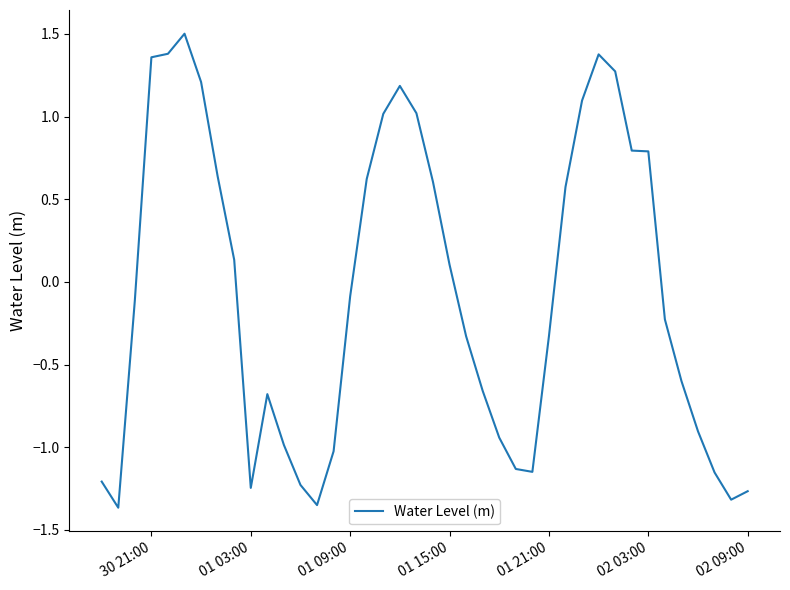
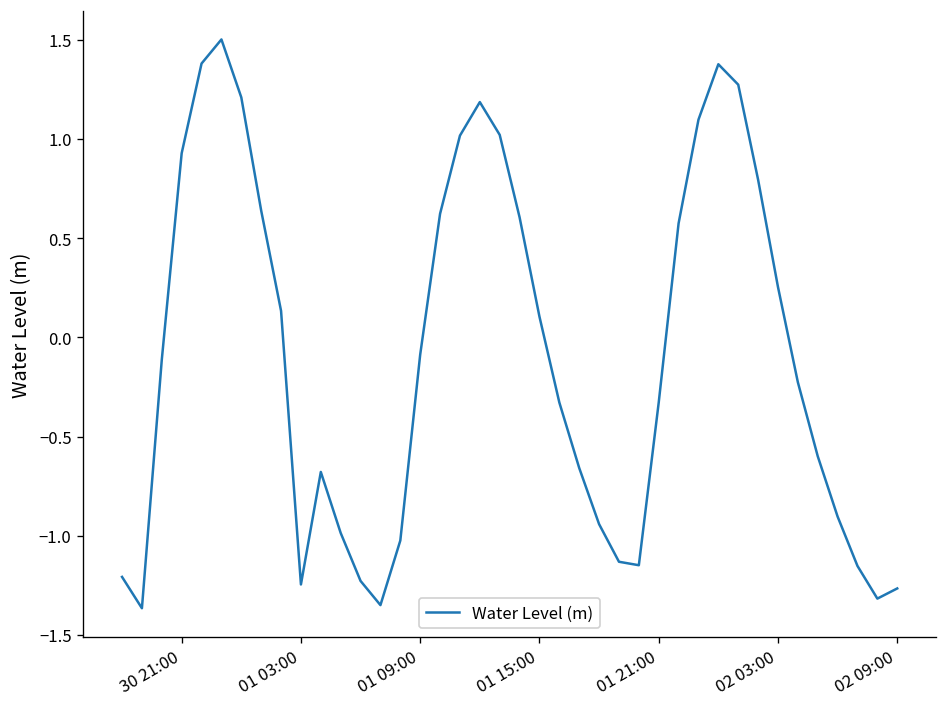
30 21:00: 1.36 -> 0.93
02 03:00: 0.79 -> 0.25
